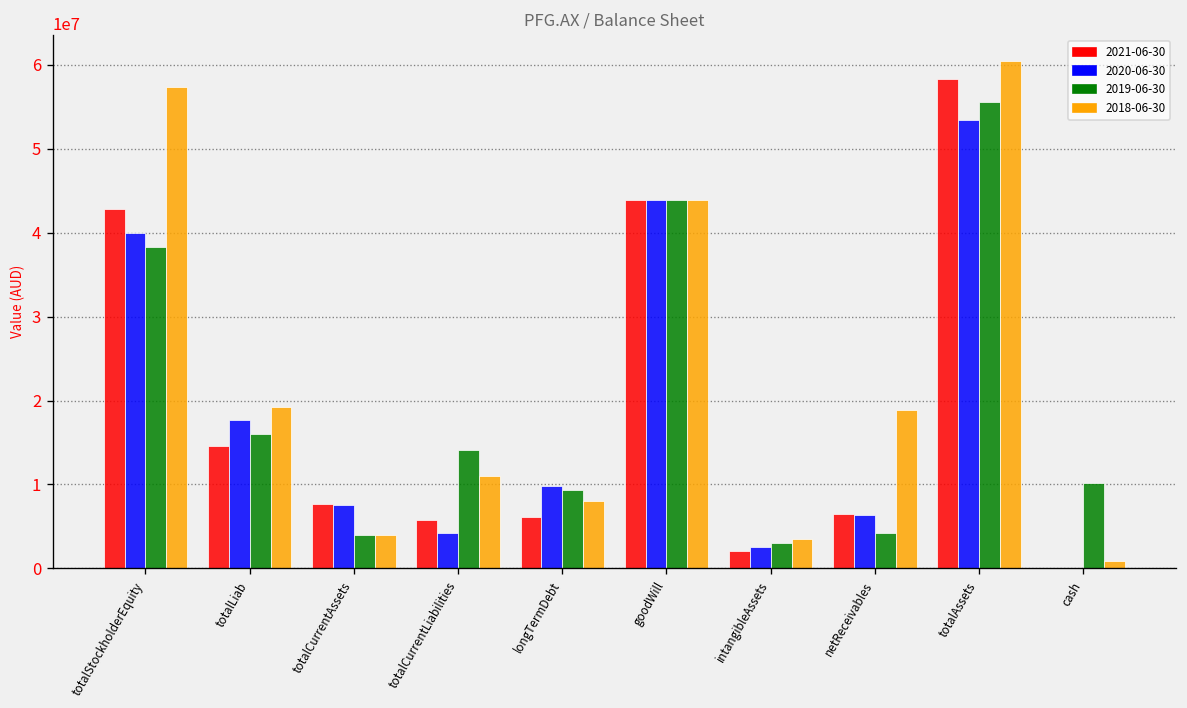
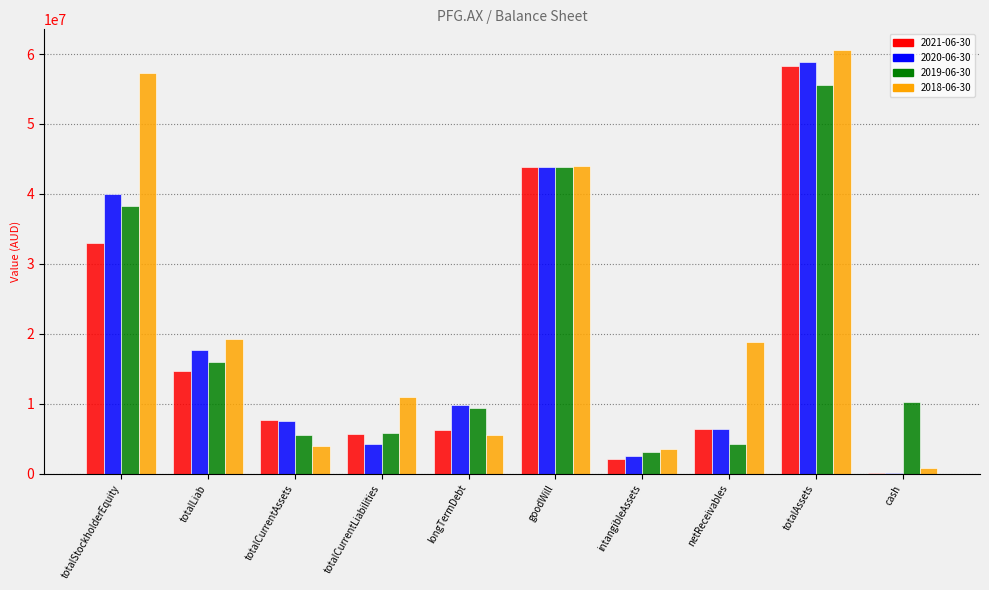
2021-06-30, totalStockholderEquity: 43000000 -> 33000000
2019-06-30, totalCurrentAssets: 4000000 -> 6000000
2019-06-30, totalCurrentLiabilities: 14000000 -> 6000000
2018-06-30, longTermDebt: 8000000 -> 5000000
2020-06-30, totalAssets: 53000000 -> 59000000
